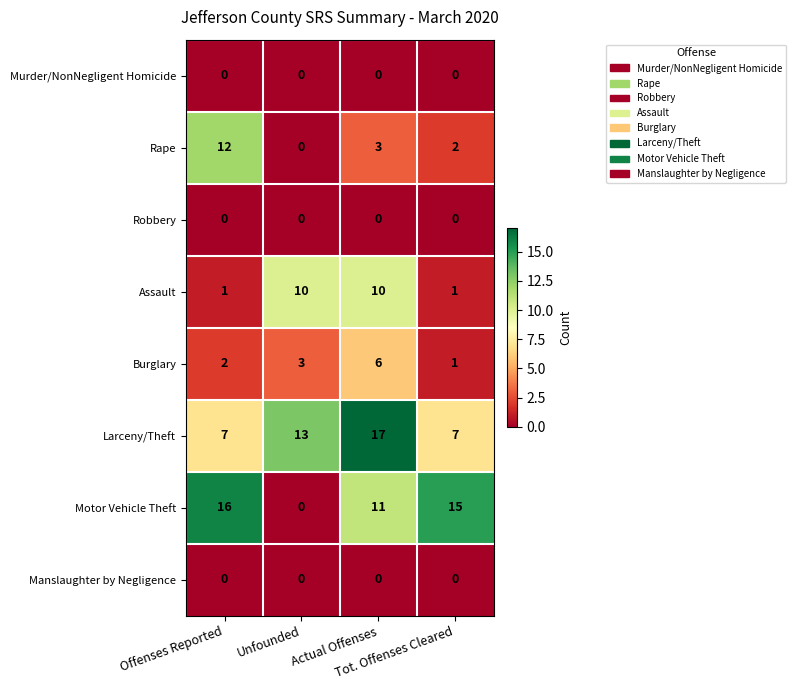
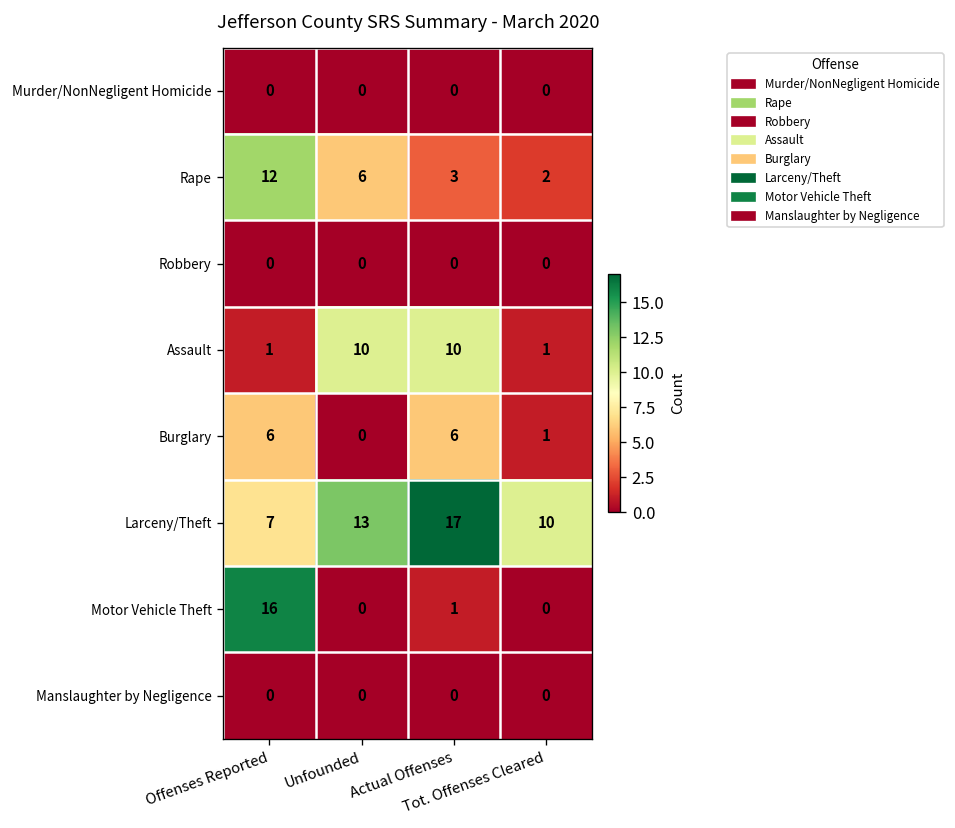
Rape, Unfounded: 0 -> 6
Burglary, Offenses Reported: 2 -> 6
Burglary, Unfounded: 3 -> 0
Larceny/Theft, Tot. Offenses Cleared: 7 -> 10
Motor Vehicle Theft, Actual Offenses: 11 -> 1
Motor Vehicle Theft, Tot. Offenses Cleared: 15 -> 0
